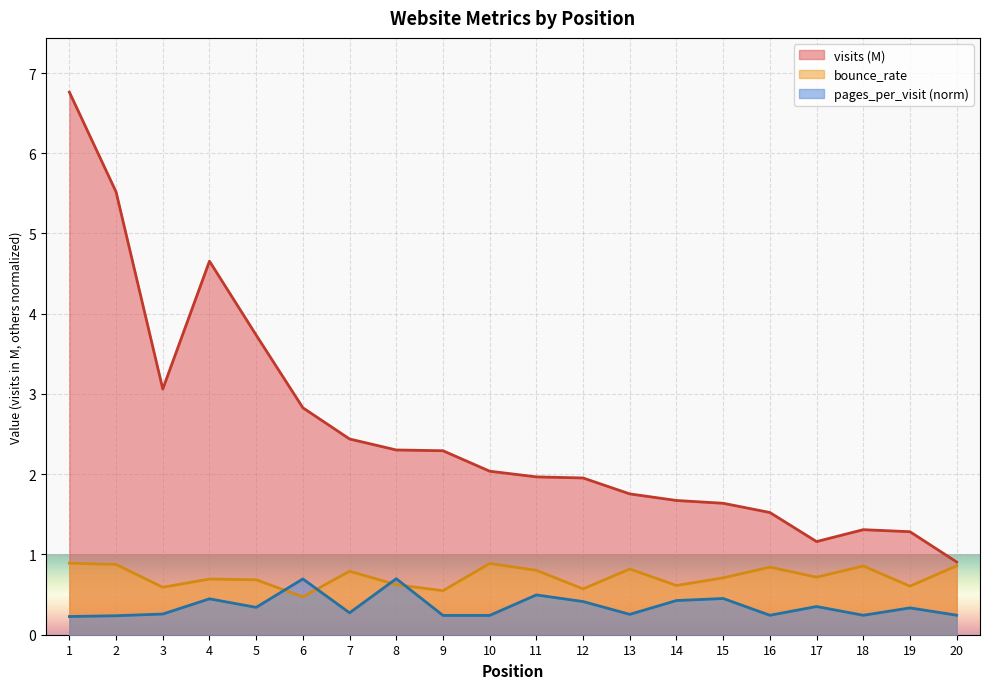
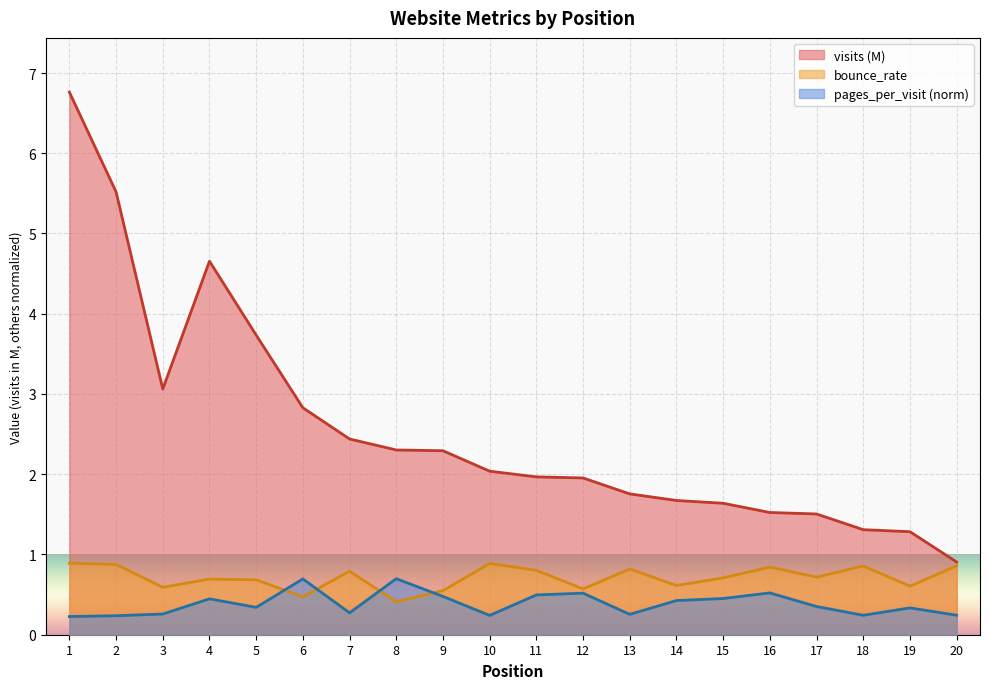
bounce_rate, 8: 0.6 -> 0.4
pages_per_visit (norm), 9: 0.2 -> 0.5
pages_per_visit (norm), 12: 0.4 -> 0.5
pages_per_visit (norm), 16: 0.2 -> 0.5
visits (M), 17: 1.2 -> 1.5
